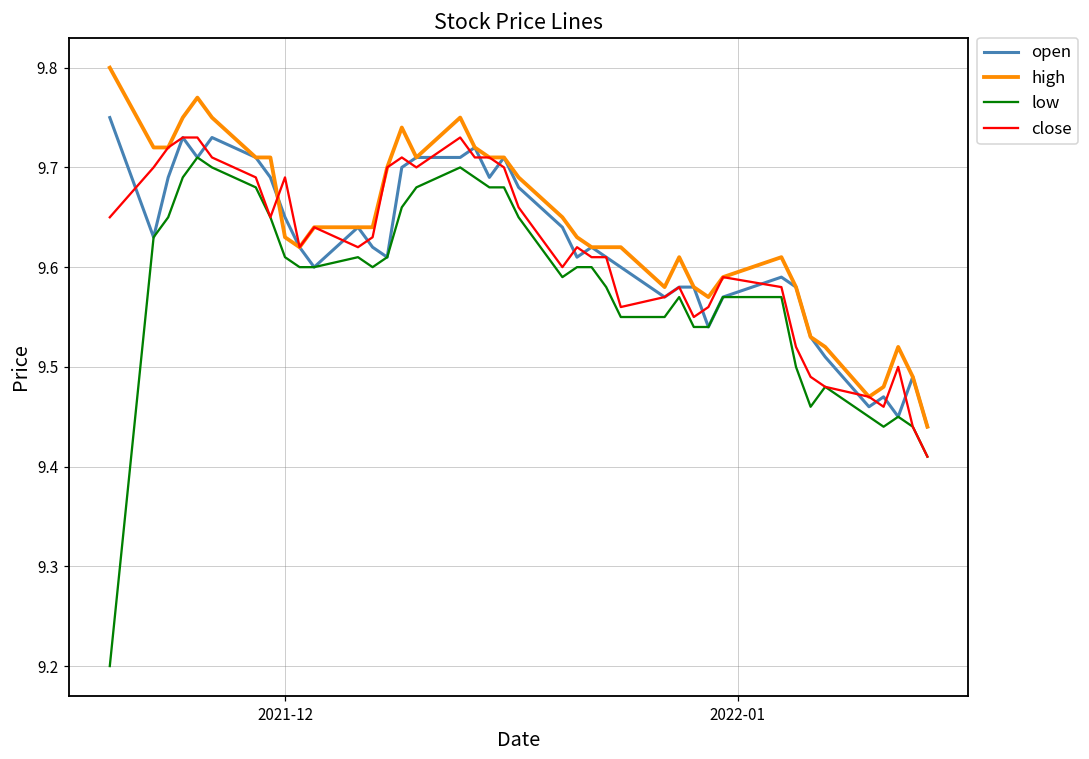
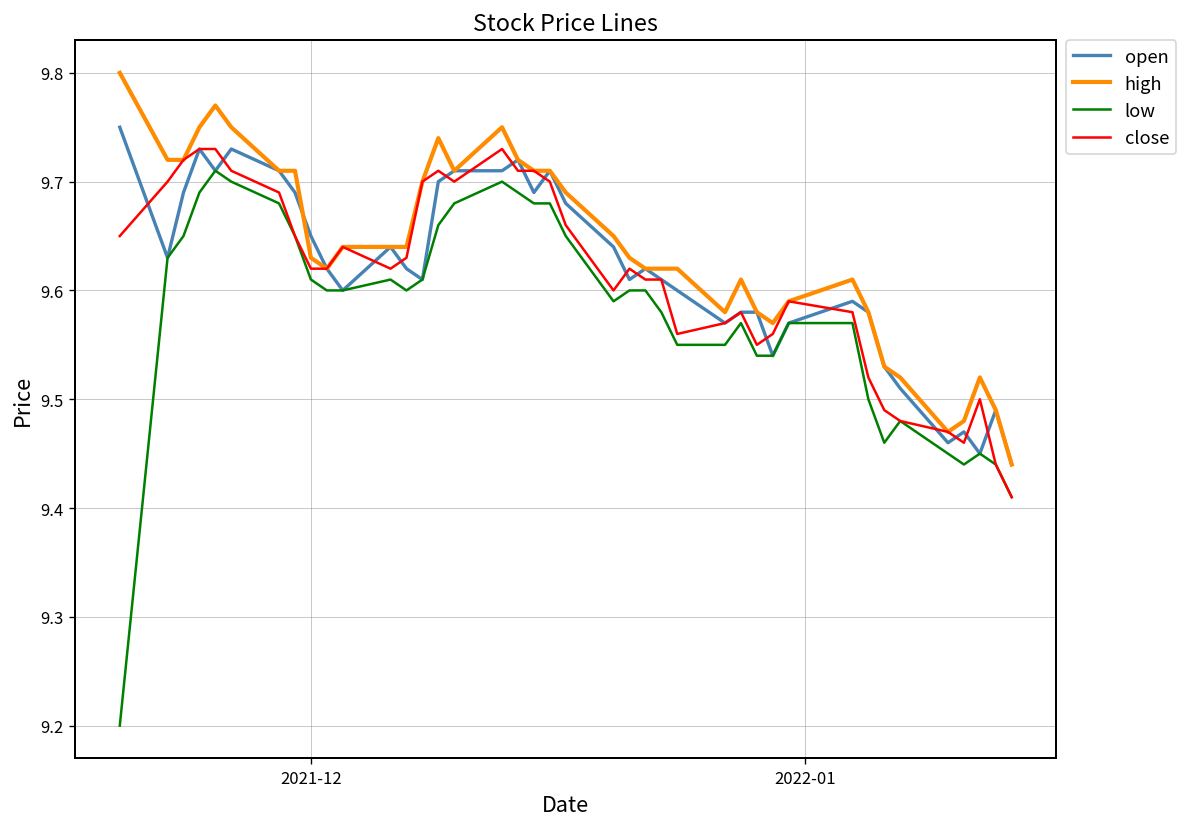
close, 2021-12: 9.69 -> 9.62
